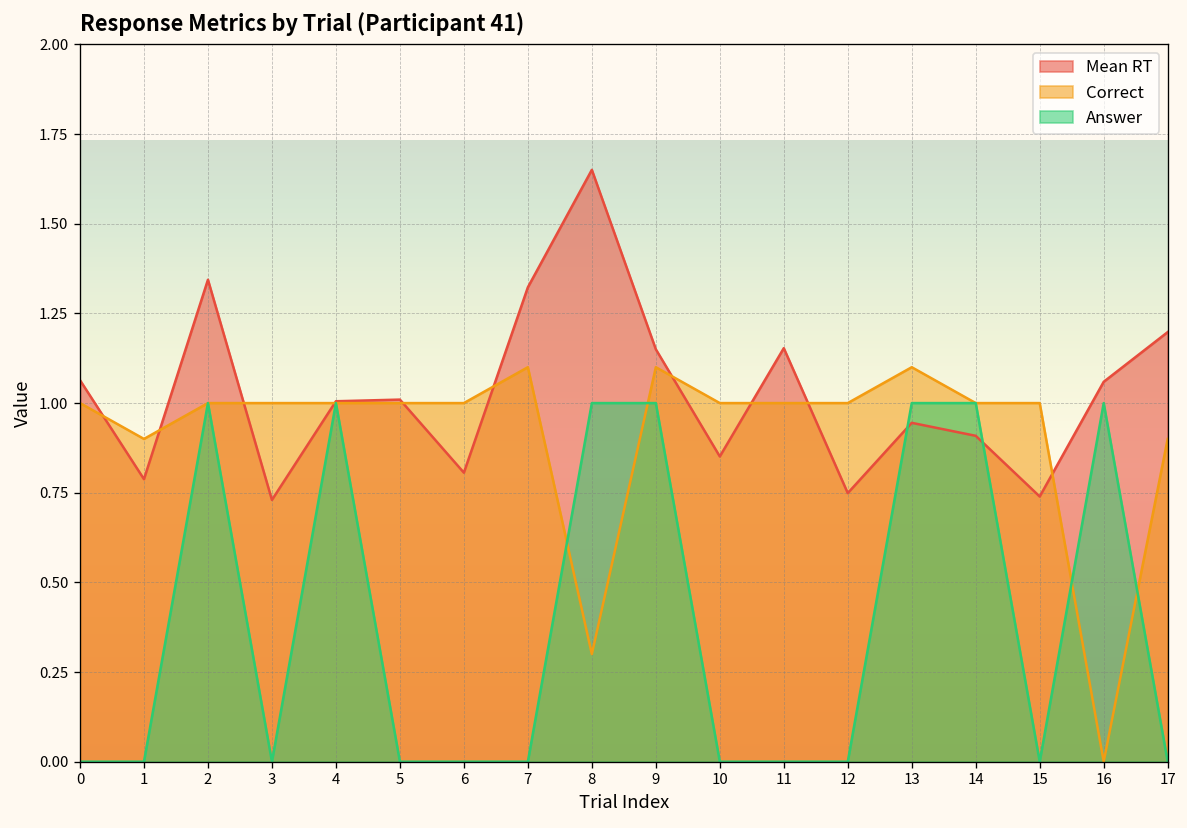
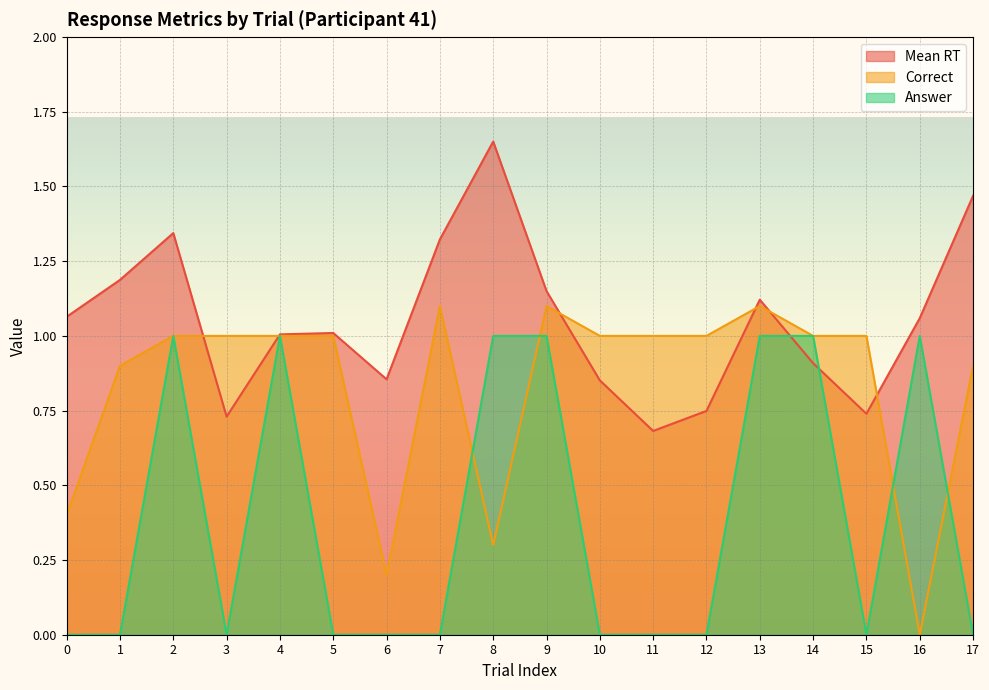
Correct, 0: 1.0 -> 0.4
Mean RT, 1: 0.79 -> 1.19
Mean RT, 6: 0.81 -> 0.85
Correct, 6: 1.0 -> 0.2
Mean RT, 11: 1.15 -> 0.68
Mean RT, 13: 0.94 -> 1.12
Mean RT, 17: 1.20 -> 1.47
